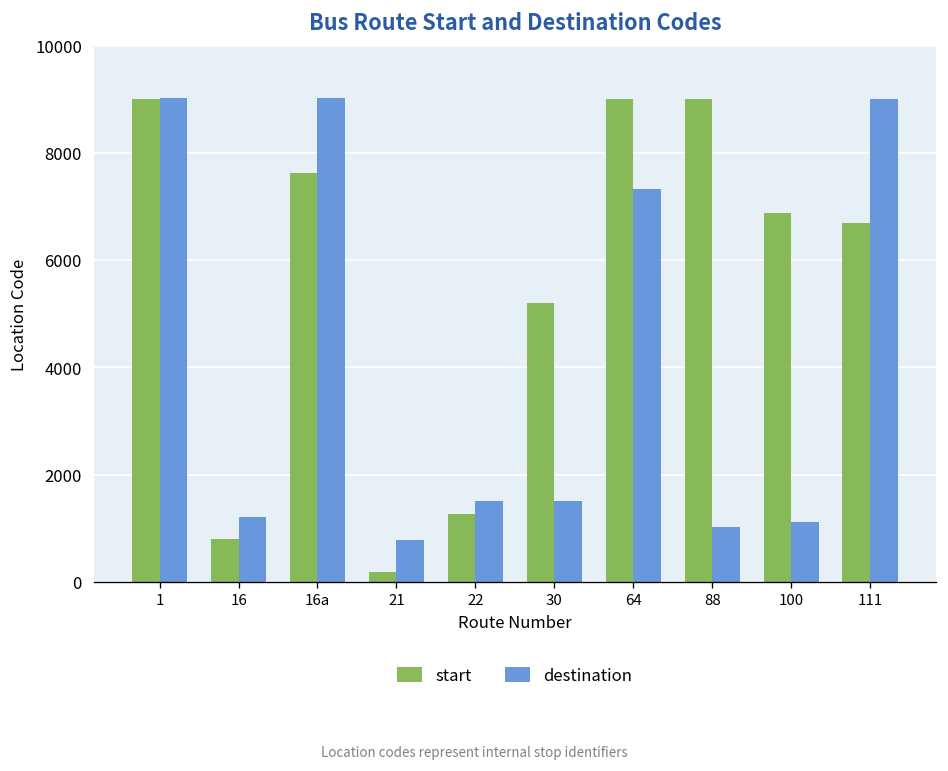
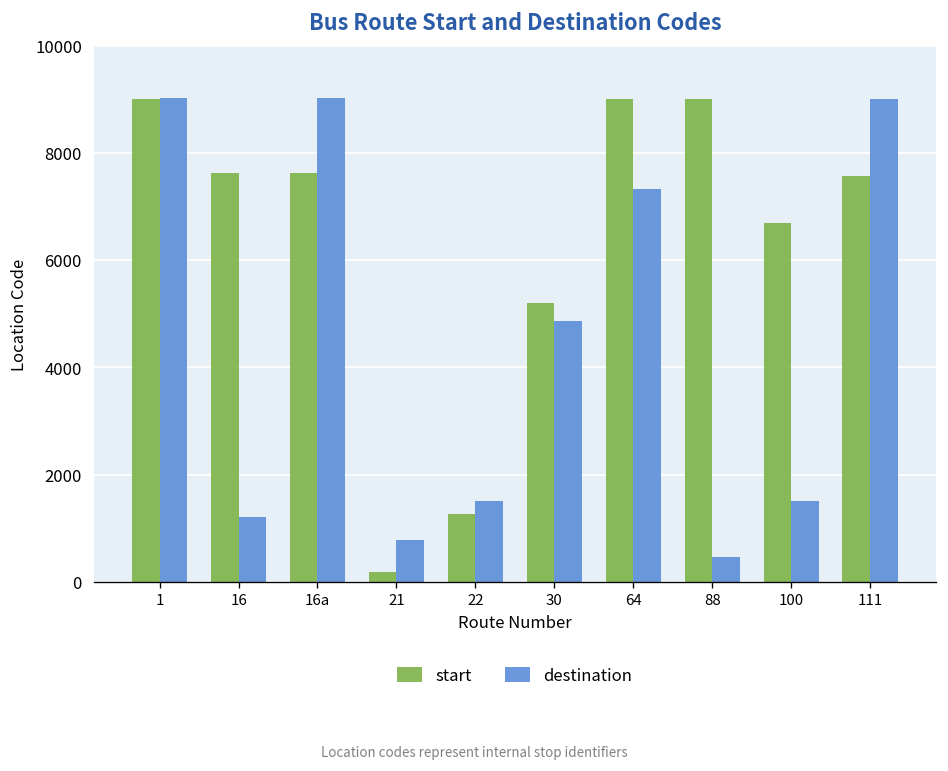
start, 16: 800 -> 7600
destination, 30: 1500 -> 4900
destination, 88: 1000 -> 500
start, 100: 6900 -> 6700
destination, 100: 1100 -> 1500
start, 111: 6700 -> 7600
